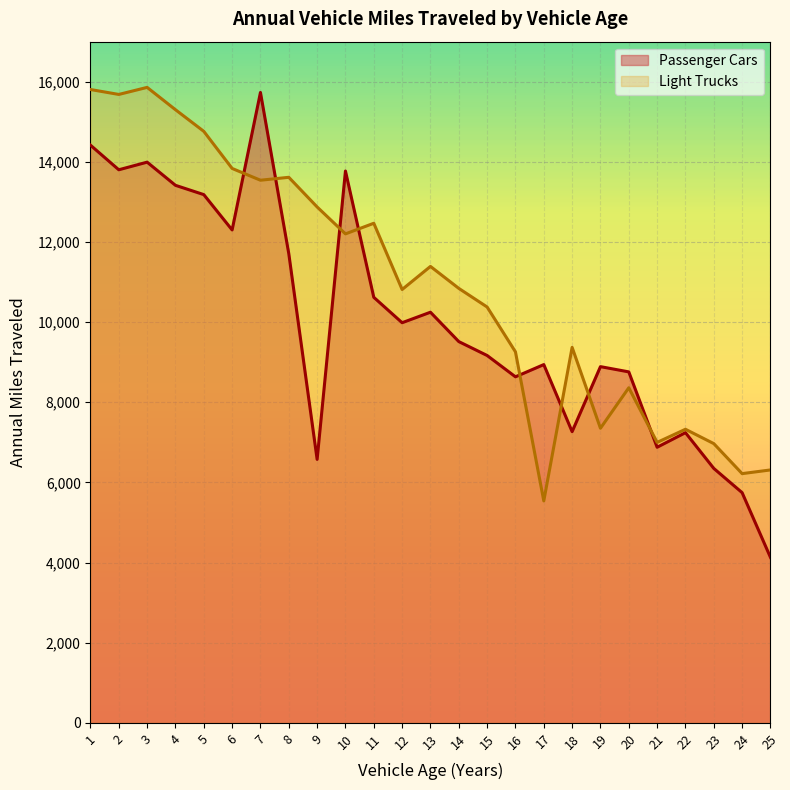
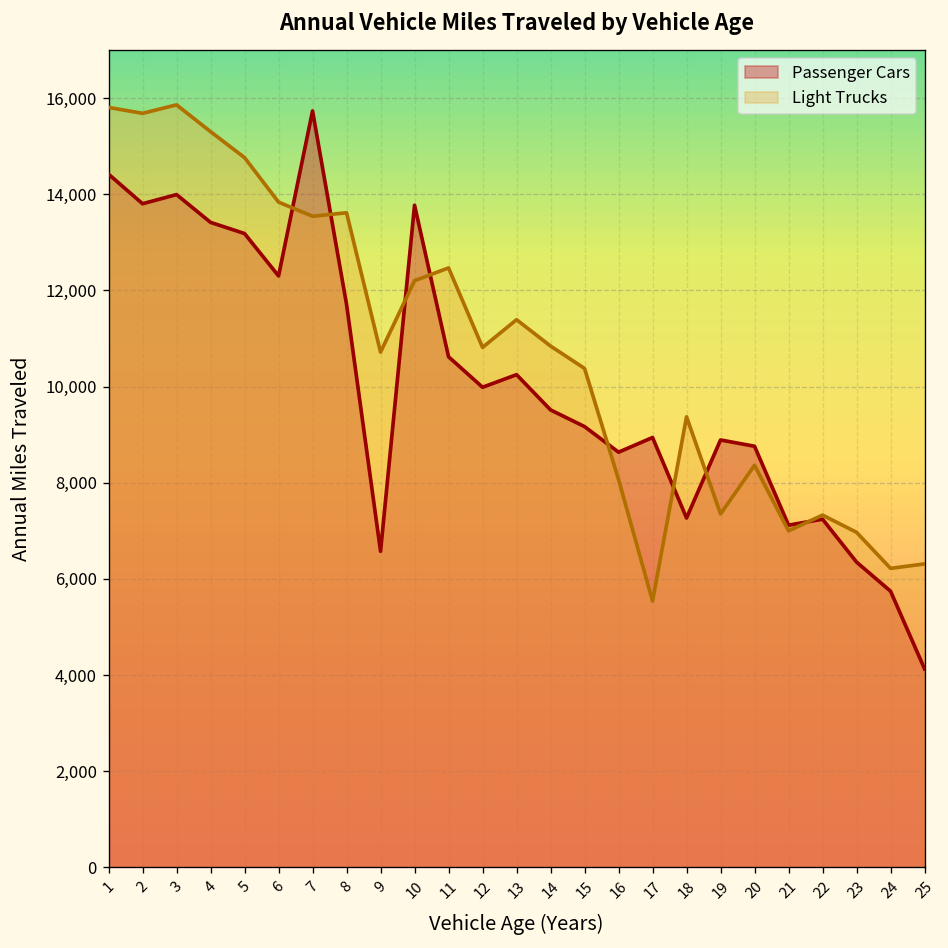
Light Trucks, 9: 12,900 -> 10,700
Light Trucks, 16: 9,300 -> 8,100
Passenger Cars, 21: 6,900 -> 7,100
